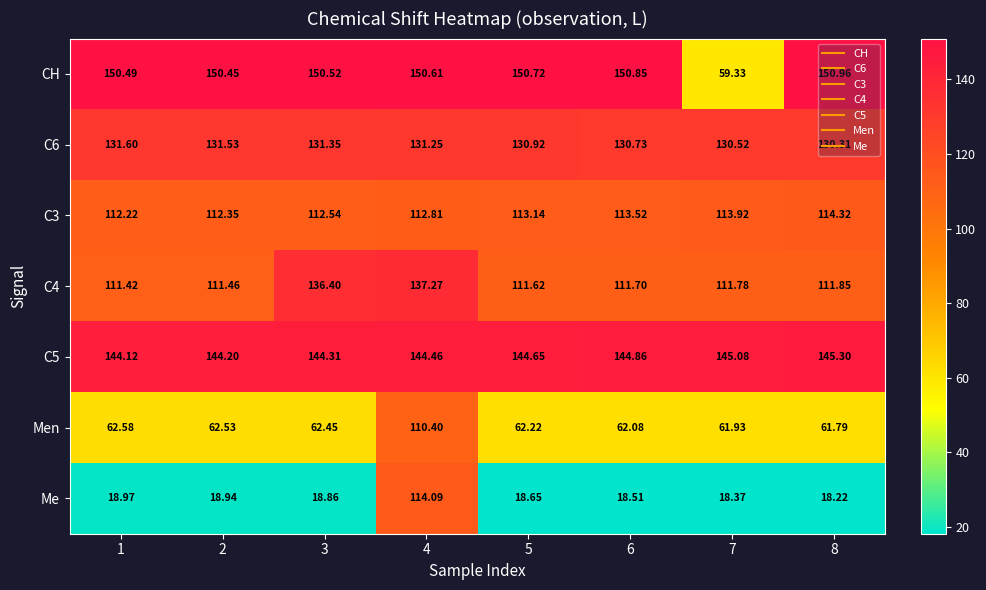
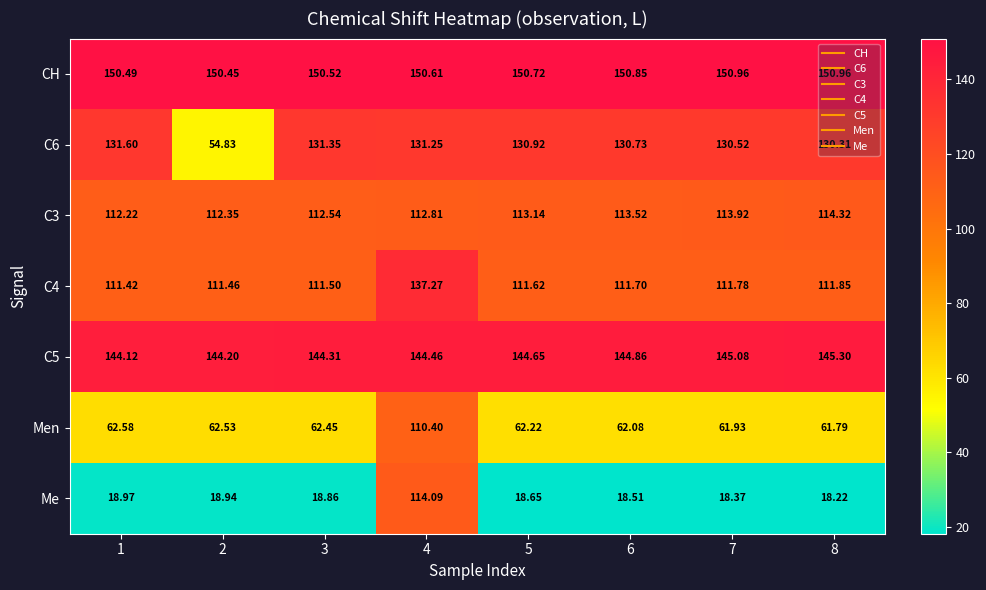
CH, 7: 59.33 -> 150.96
C6, 2: 131.53 -> 54.83
C4, 3: 136.40 -> 111.50
